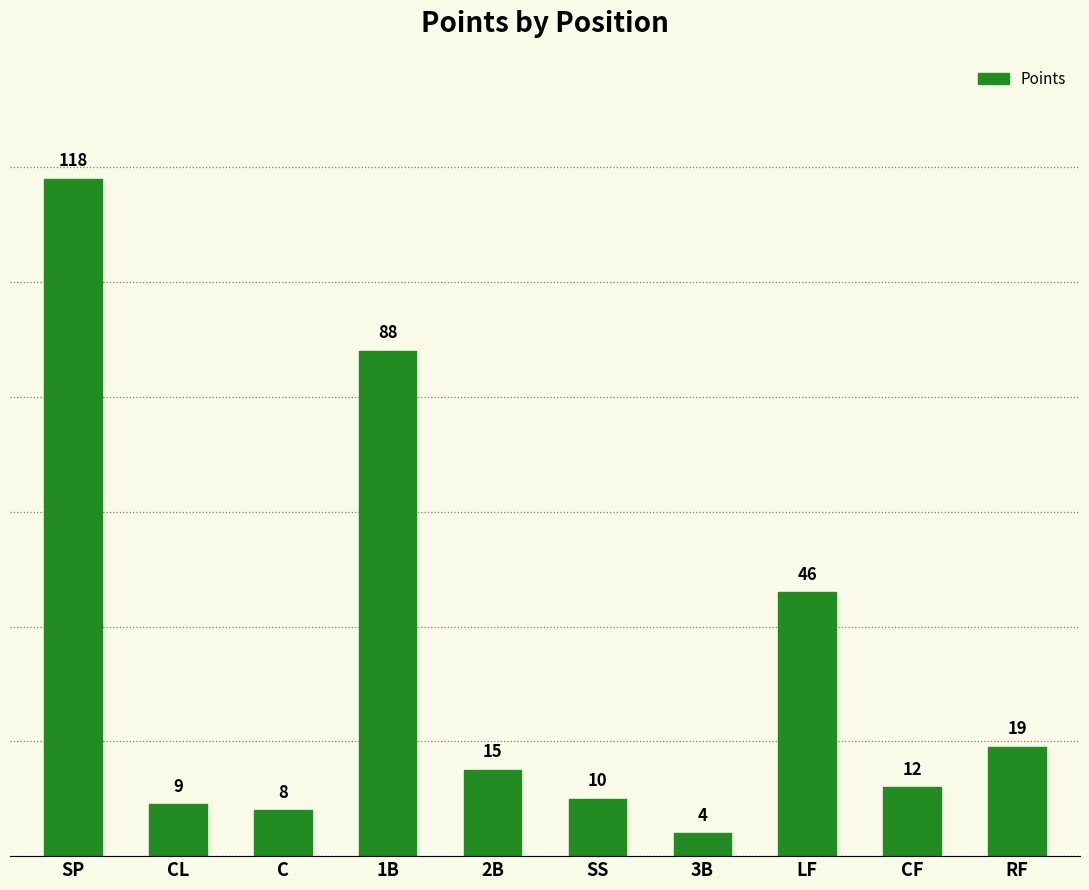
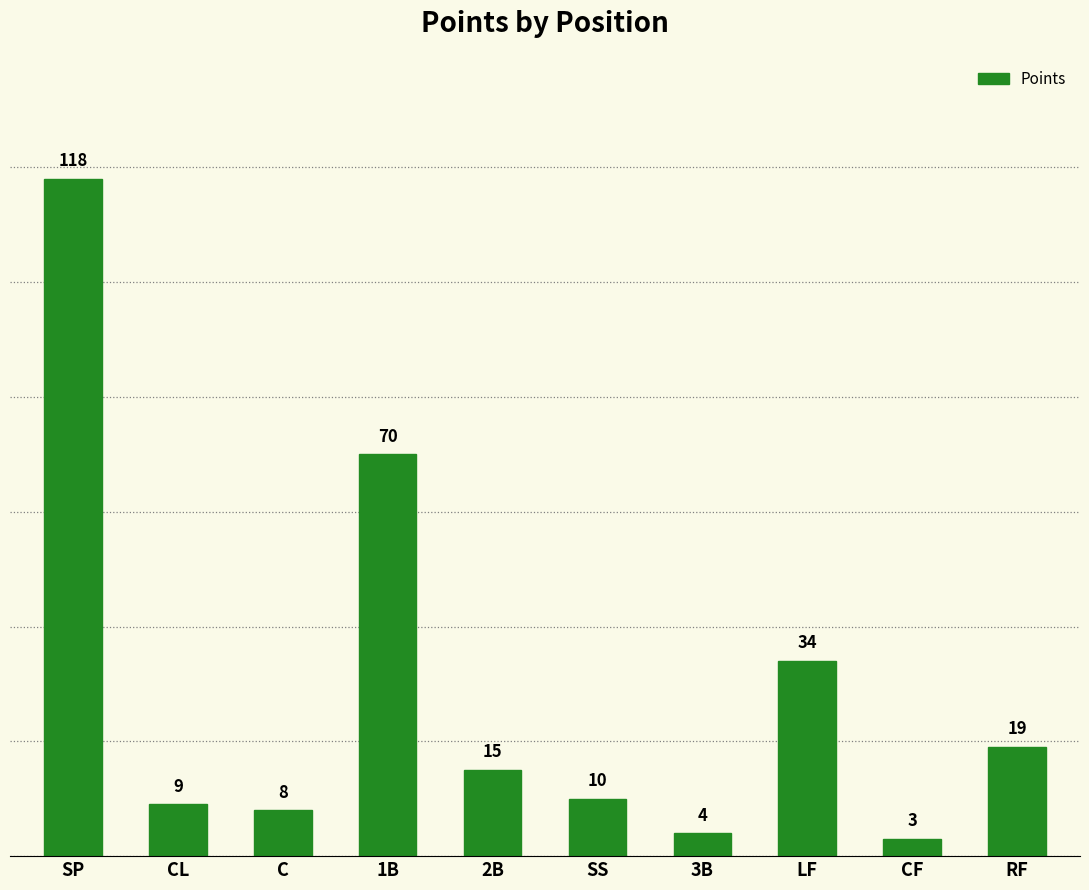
1B: 88 -> 70
LF: 46 -> 34
CF: 12 -> 3
